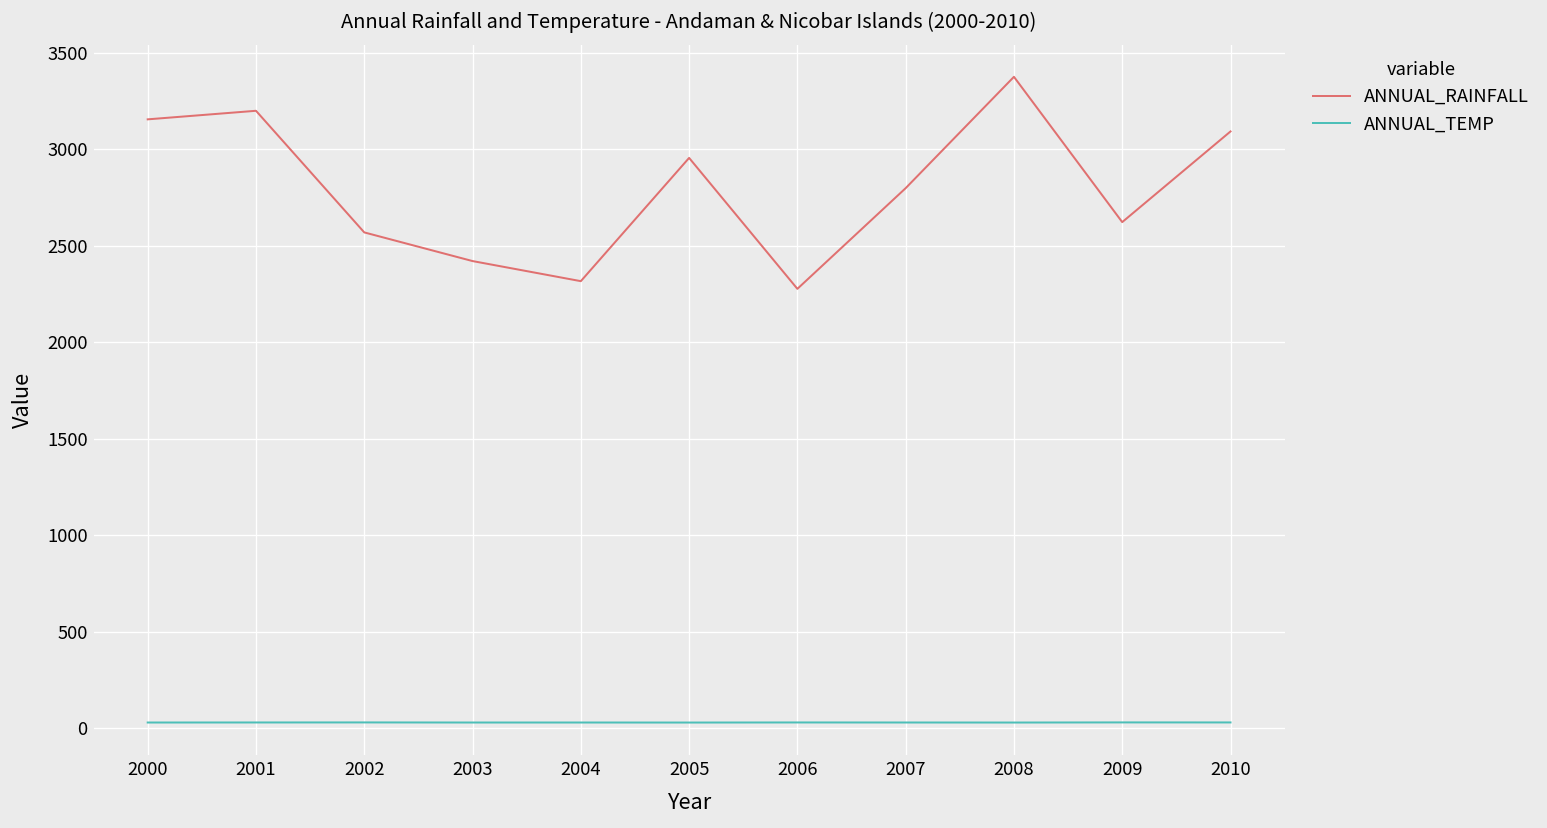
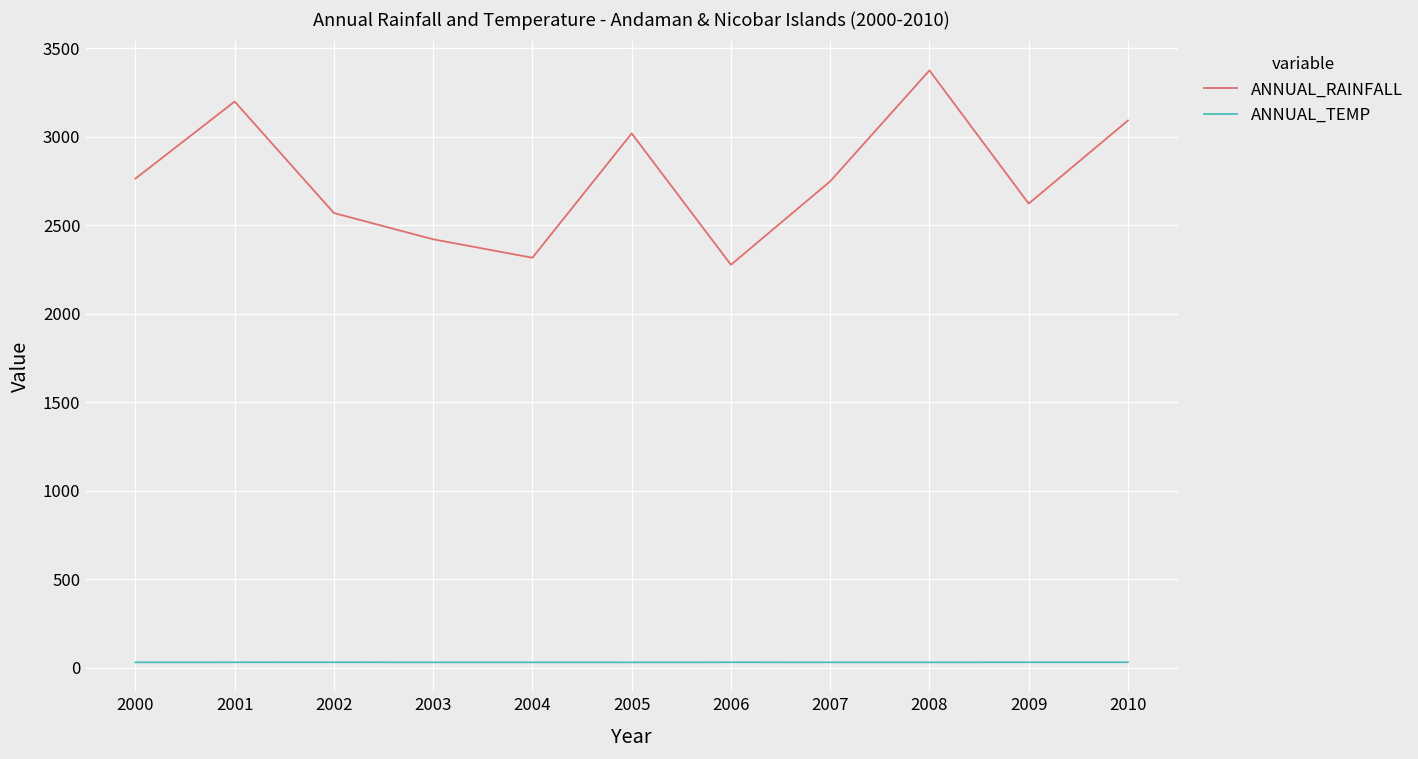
ANNUAL_RAINFALL, 2000: 3150 -> 2760
ANNUAL_RAINFALL, 2005: 2950 -> 3020
ANNUAL_RAINFALL, 2007: 2800 -> 2750
